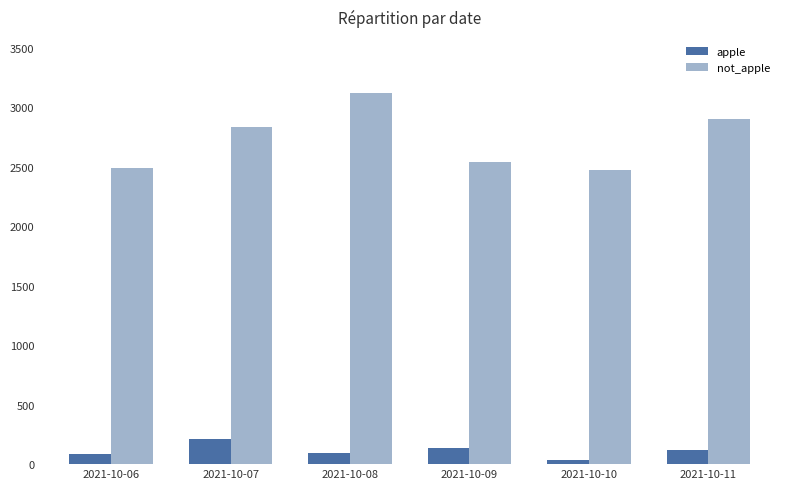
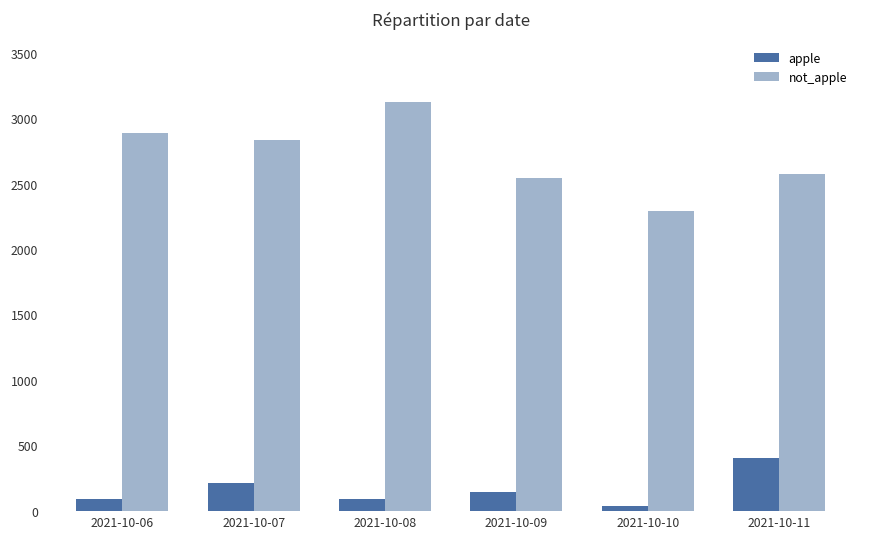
not_apple, 2021-10-06: 2490 -> 2890
not_apple, 2021-10-10: 2470 -> 2290
apple, 2021-10-11: 120 -> 410
not_apple, 2021-10-11: 2900 -> 2570
